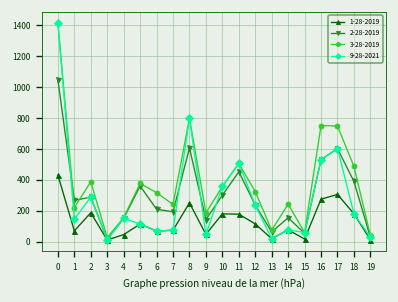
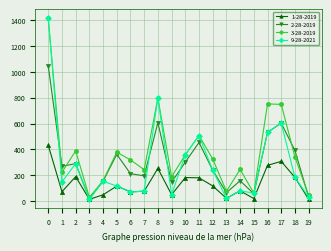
3-28-2019, 18: 490 -> 340
